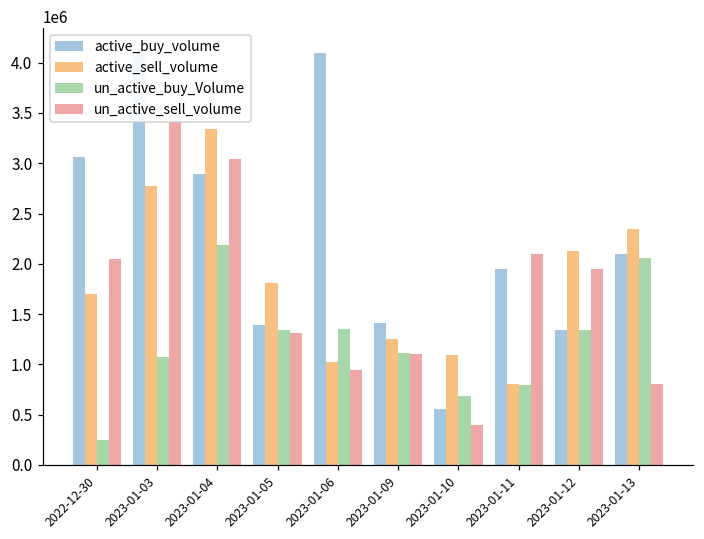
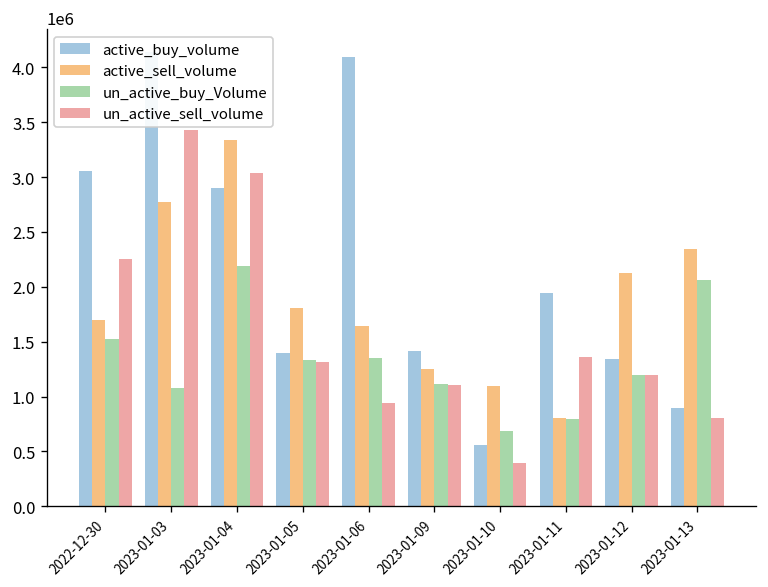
un_active_buy_Volume, 2022-12-30: 300000 -> 1500000
un_active_sell_volume, 2022-12-30: 2000000 -> 2300000
active_sell_volume, 2023-01-06: 1000000 -> 1600000
un_active_sell_volume, 2023-01-11: 2100000 -> 1400000
un_active_buy_Volume, 2023-01-12: 1300000 -> 1200000
un_active_sell_volume, 2023-01-12: 2000000 -> 1200000
active_buy_volume, 2023-01-13: 2100000 -> 900000
